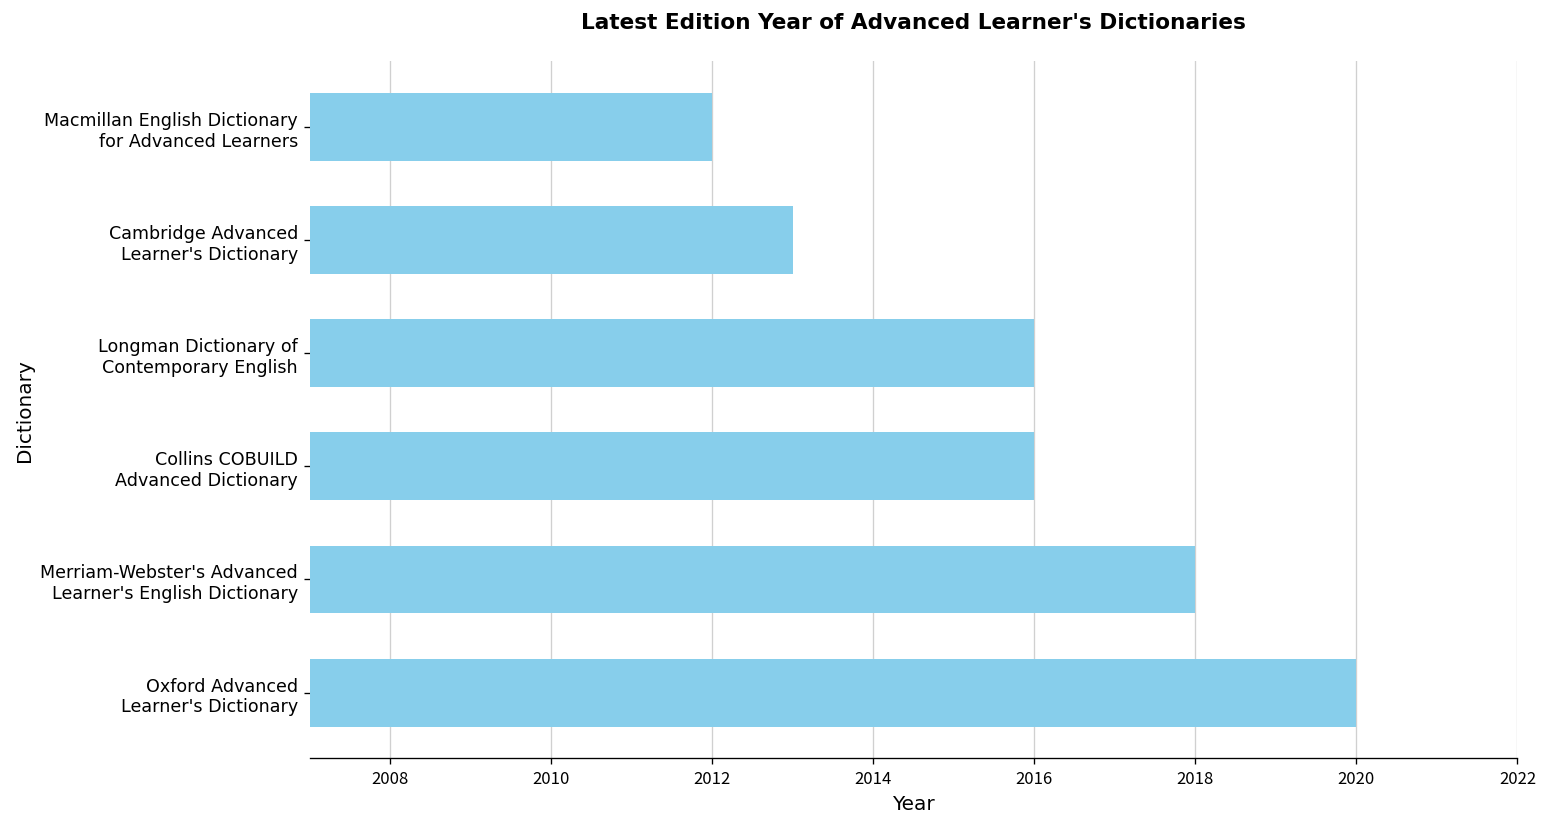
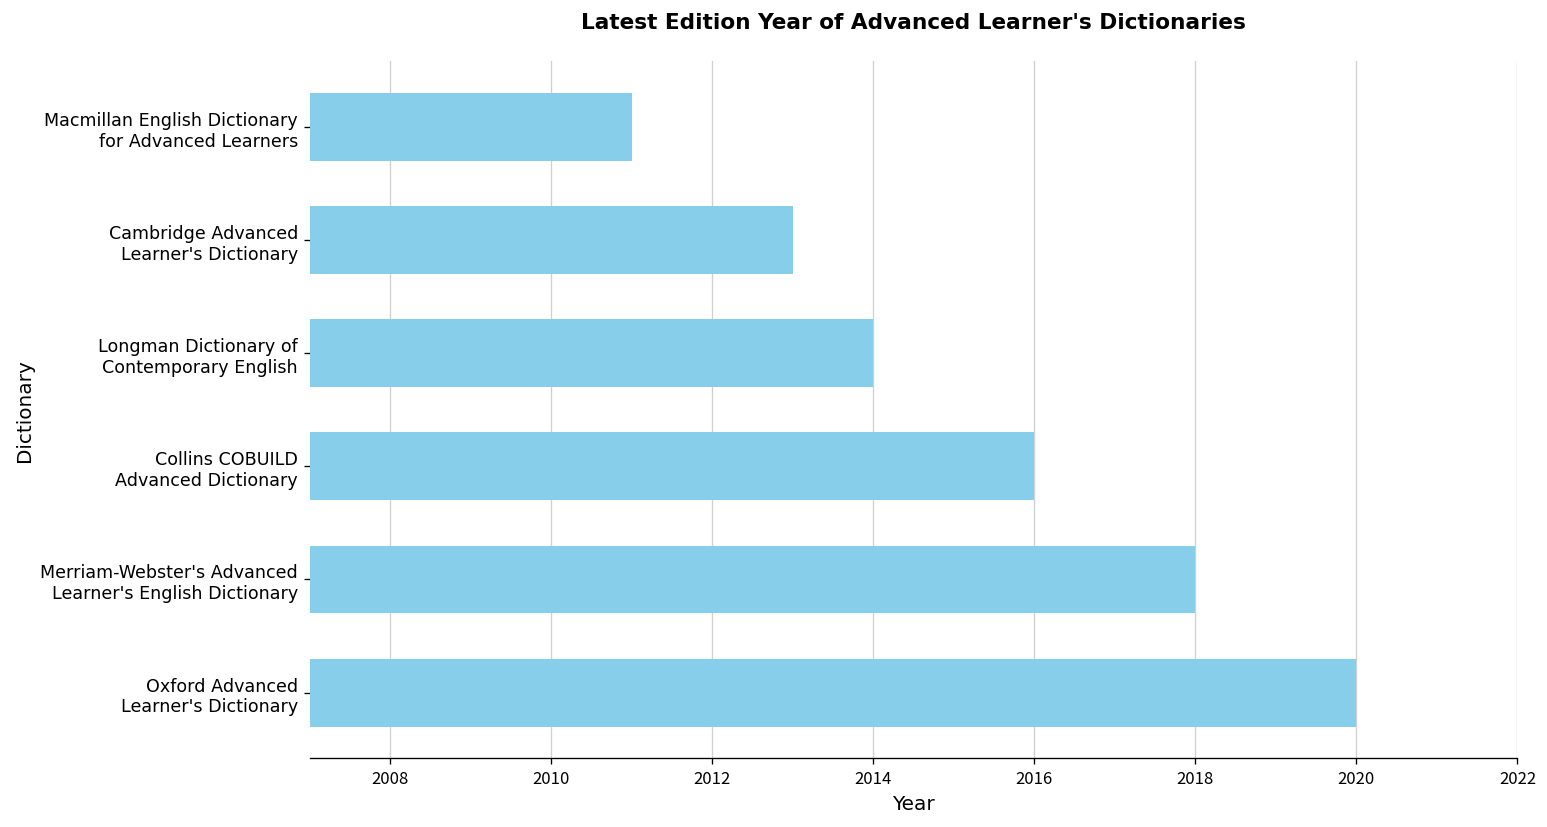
Macmillan English Dictionary for Advanced Learners: 2012 -> 2011
Longman Dictionary of Contemporary English: 2016 -> 2014
